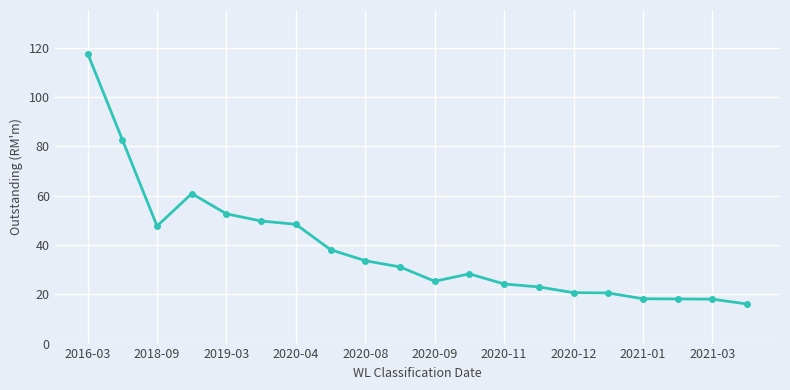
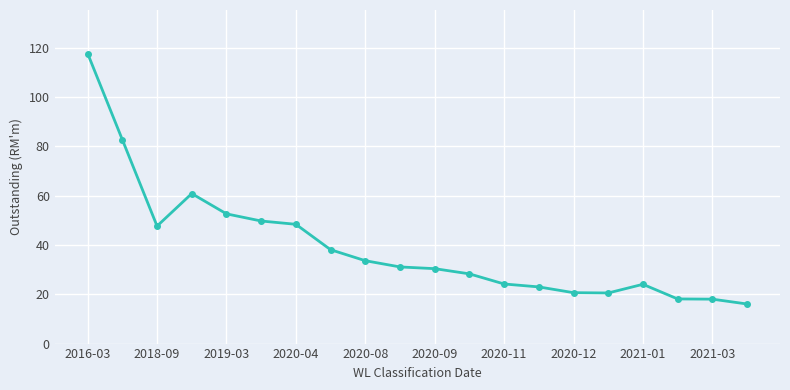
2020-09: 25 -> 30
2021-01: 18 -> 24
